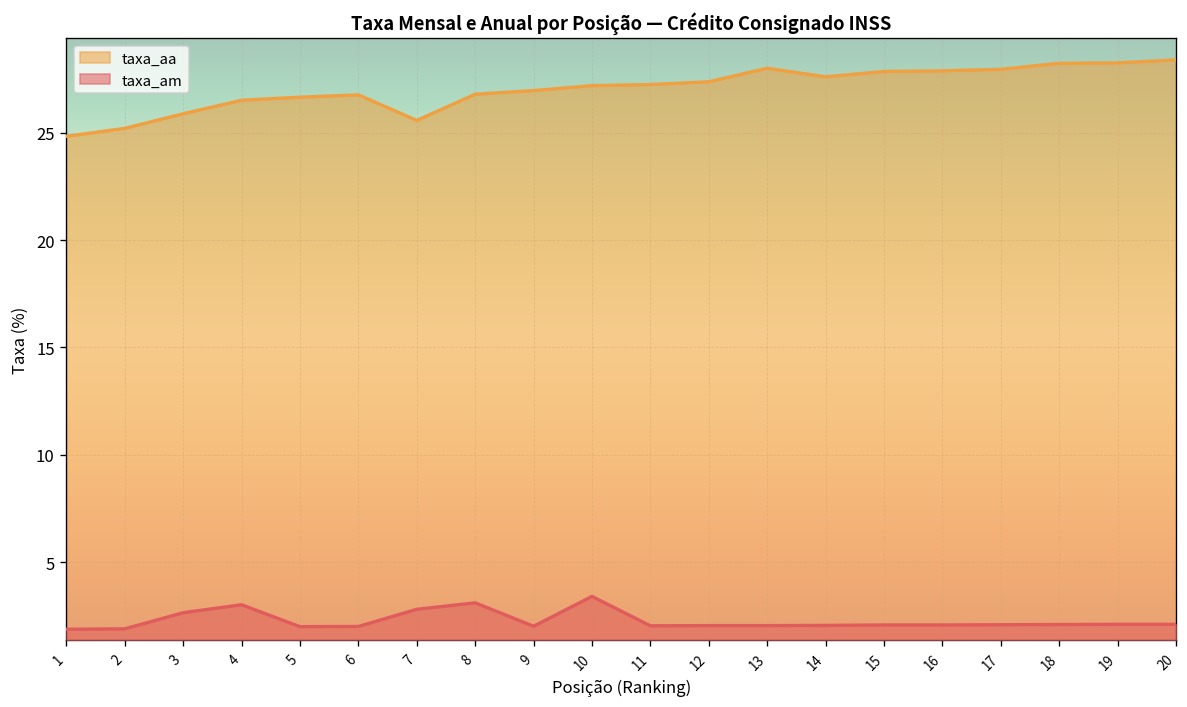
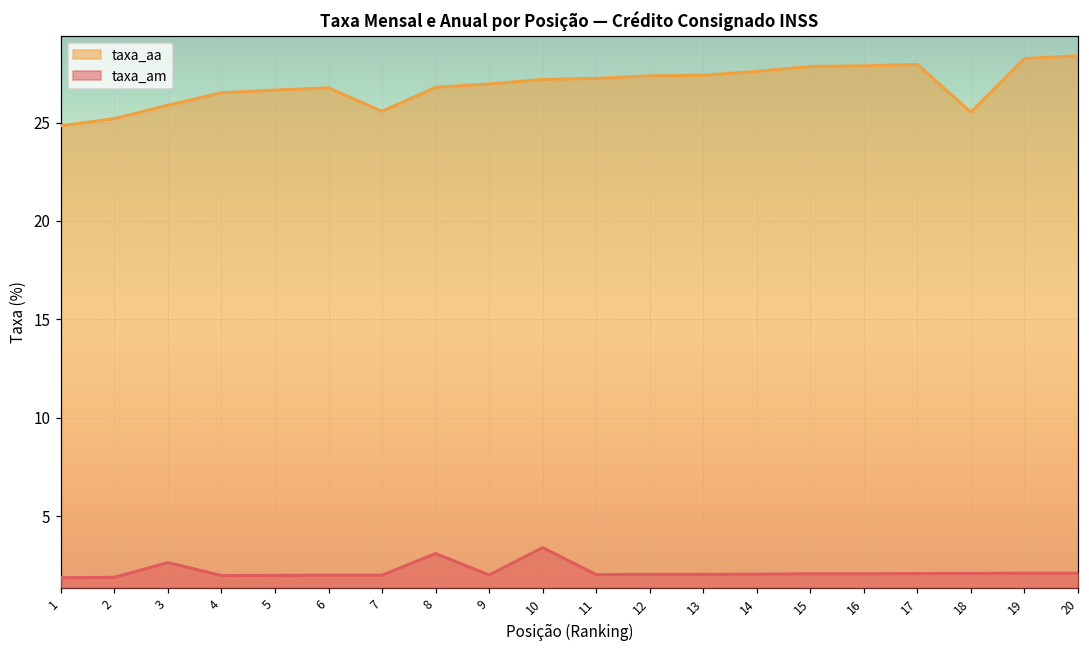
taxa_am, 4: 3.0 -> 2.0
taxa_am, 7: 2.8 -> 2.0
taxa_aa, 13: 28.0 -> 27.4
taxa_aa, 18: 28.2 -> 25.5
